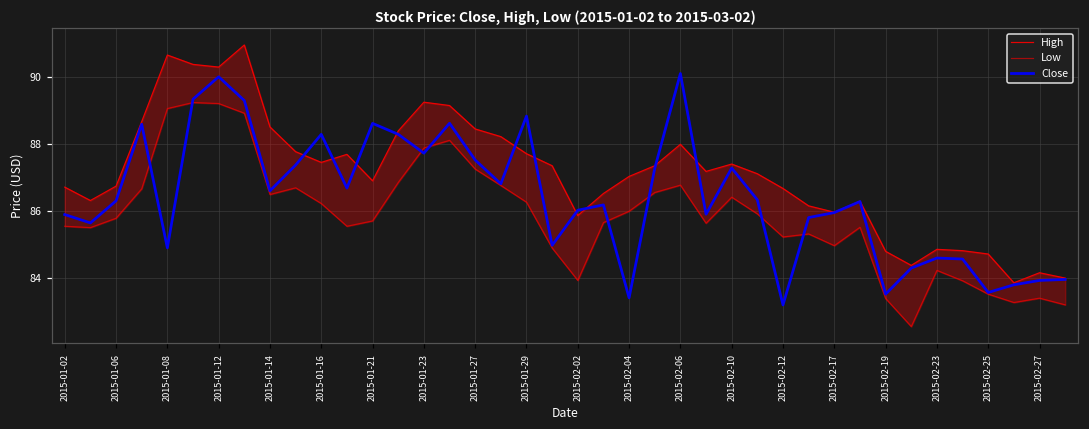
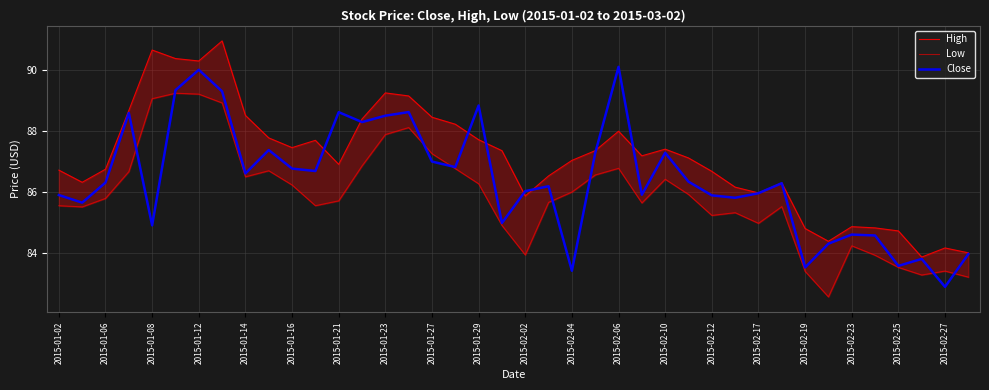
Close, 2015-01-16: 88.3 -> 86.8
Close, 2015-01-23: 87.7 -> 88.5
Close, 2015-01-27: 87.5 -> 87.0
Close, 2015-02-12: 83.2 -> 85.9
Close, 2015-02-27: 83.9 -> 82.9
